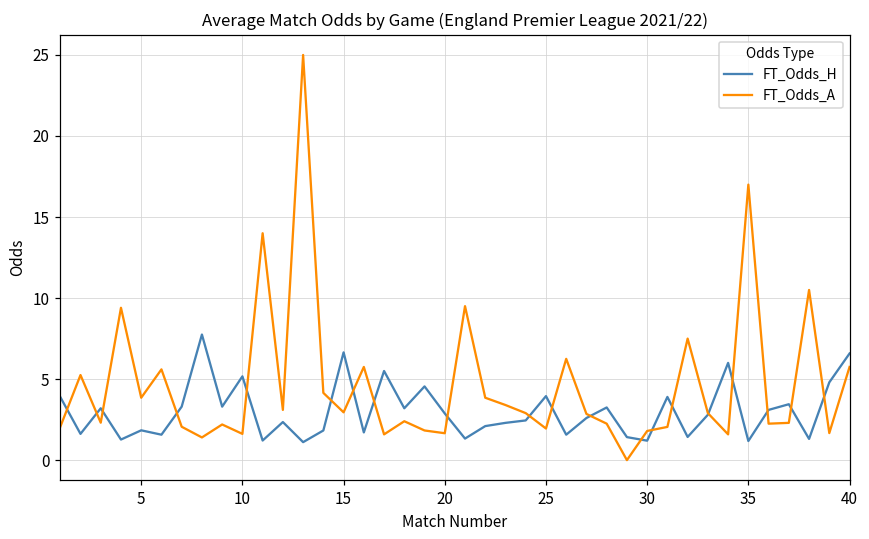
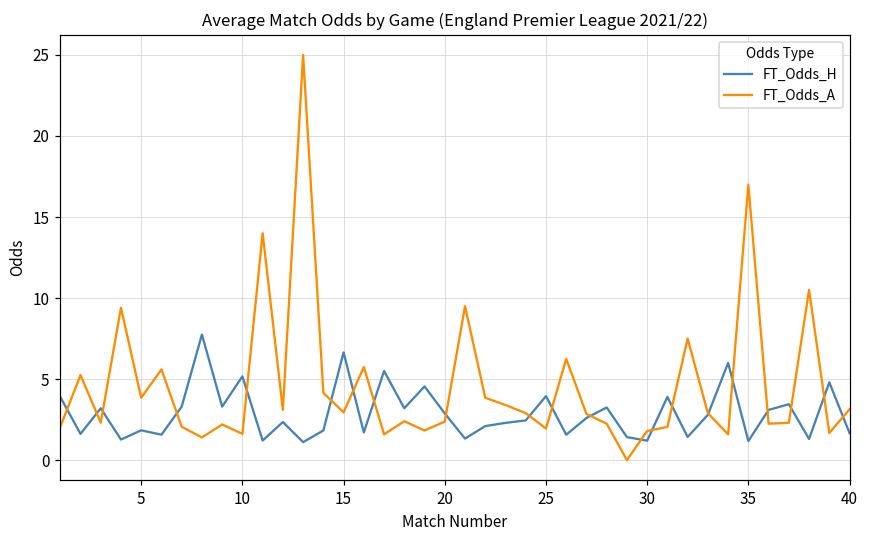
FT_Odds_A, 20: 1.7 -> 2.4
FT_Odds_H, 40: 6.6 -> 1.7
FT_Odds_A, 40: 5.8 -> 3.1
